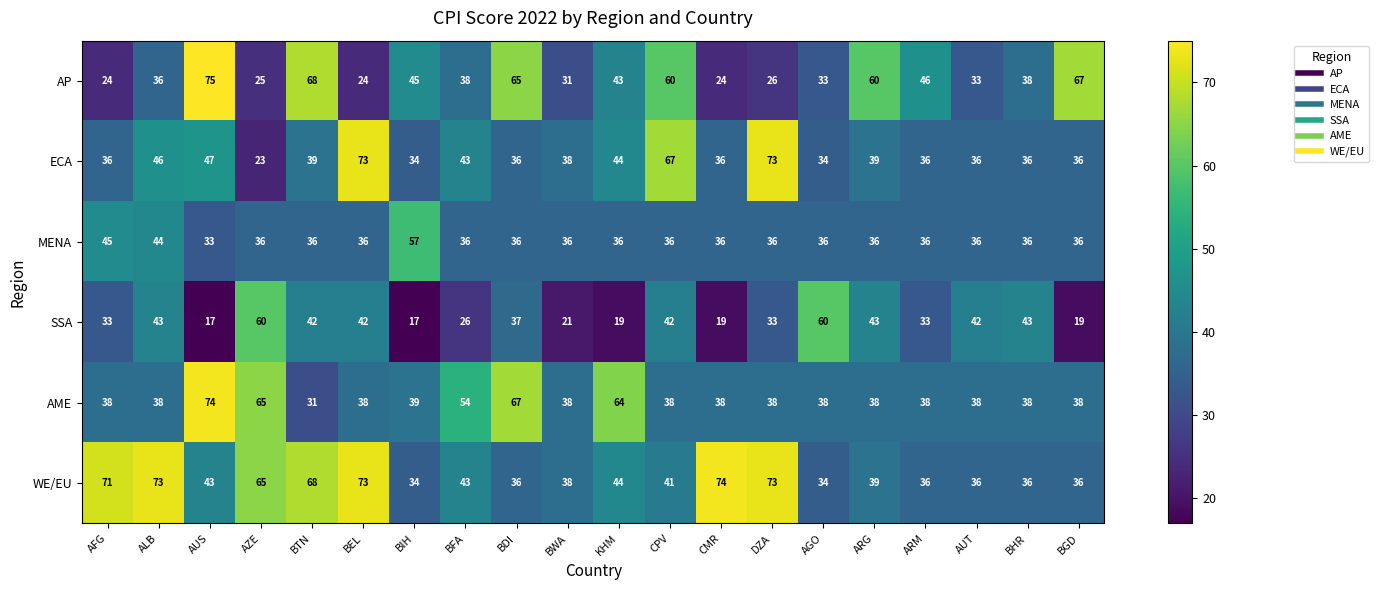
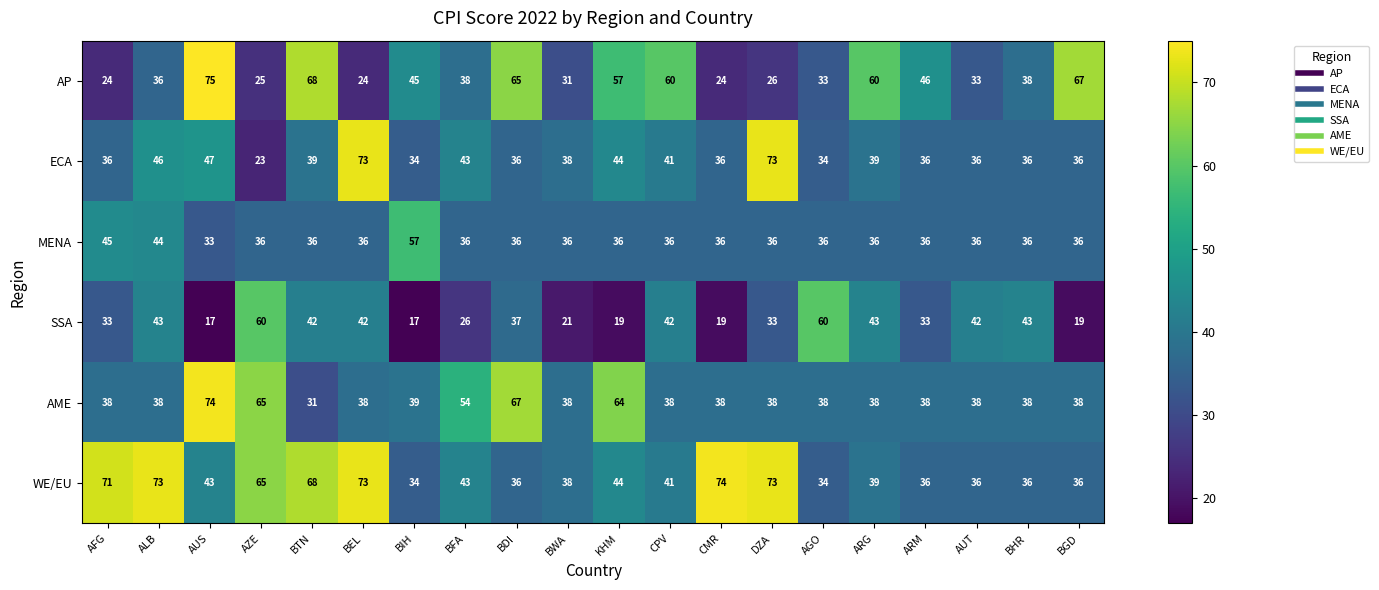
AP, KHM: 43 -> 57
ECA, CPV: 67 -> 41
